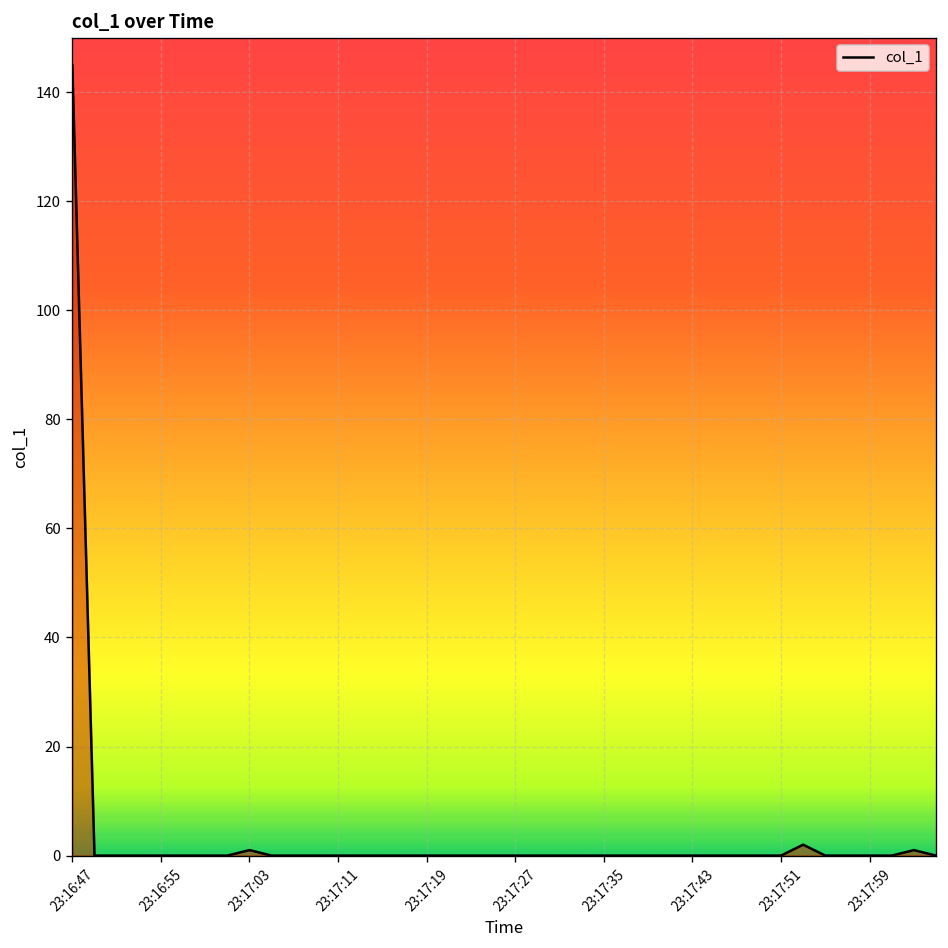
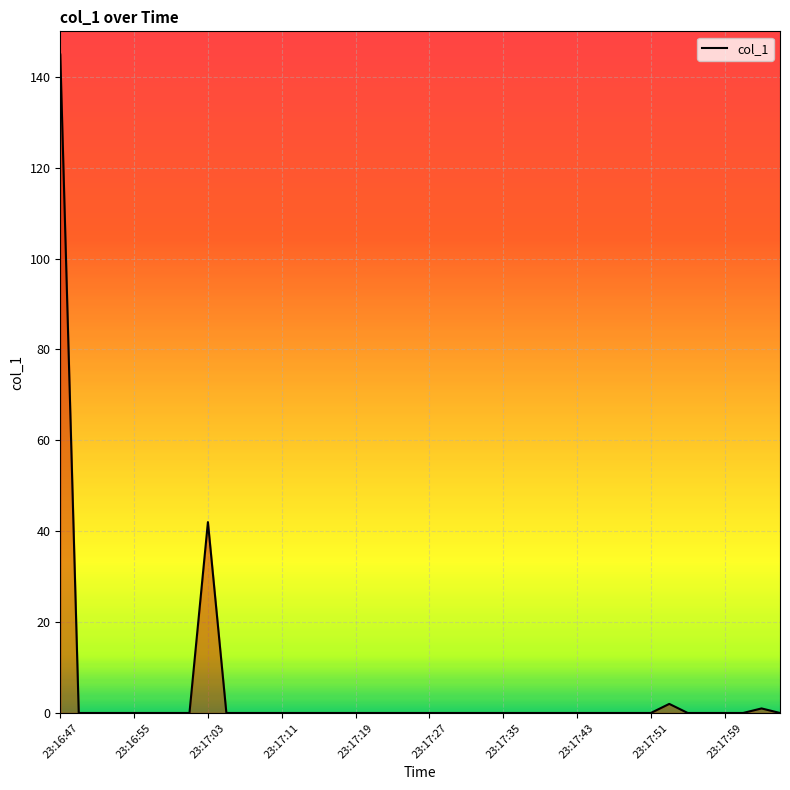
23:17:03: 1 -> 42
